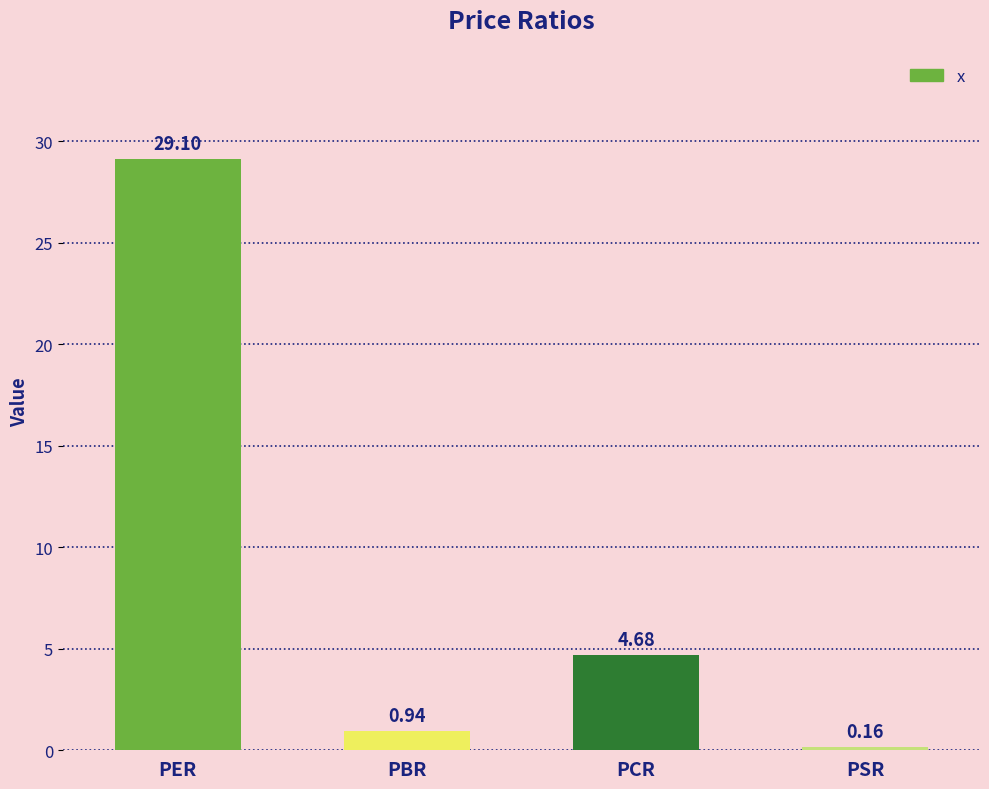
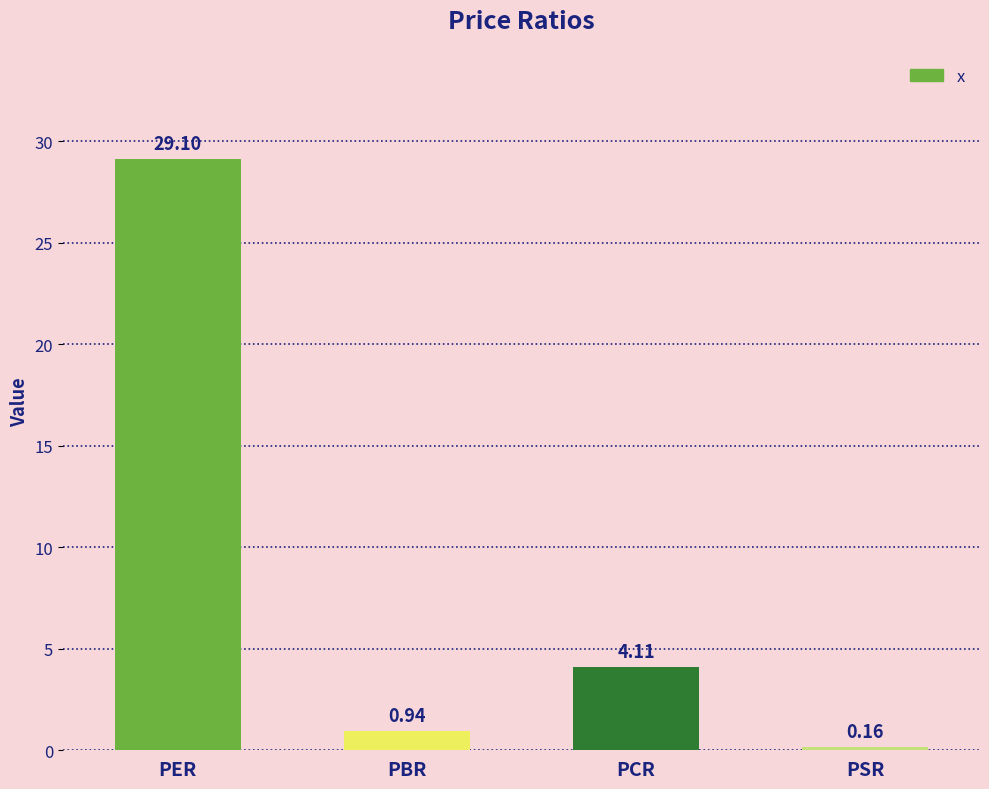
PCR: 4.68 -> 4.11
